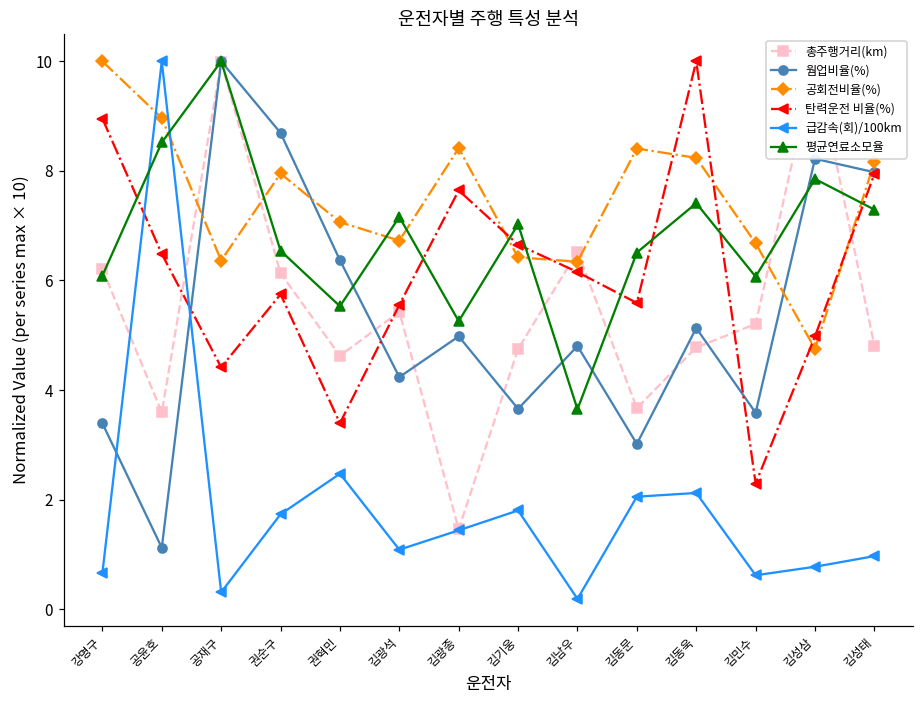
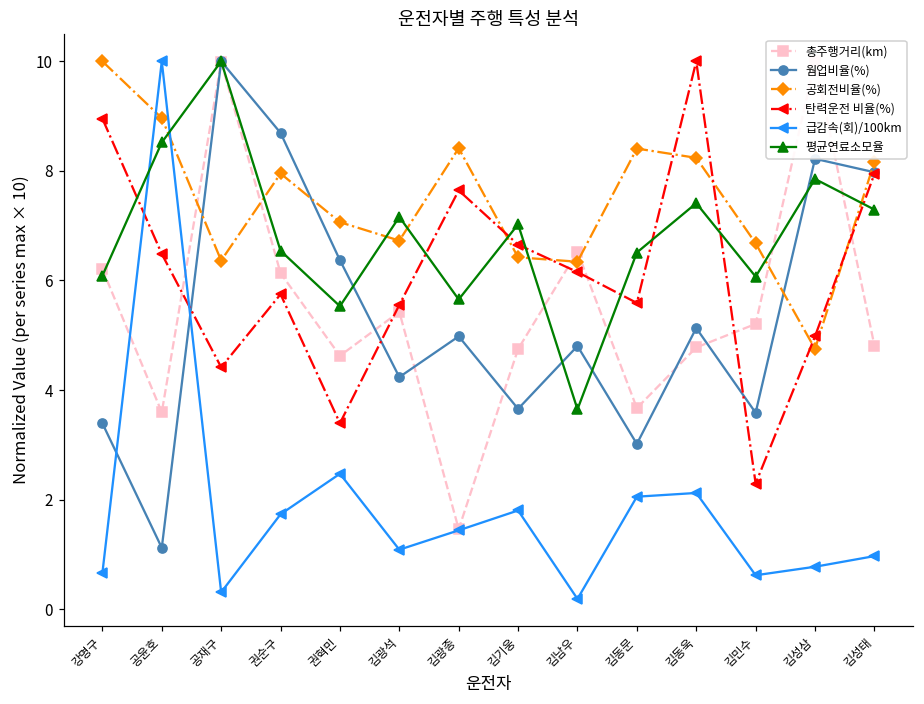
평균연료소모율, 김광종: 5.3 -> 5.7
